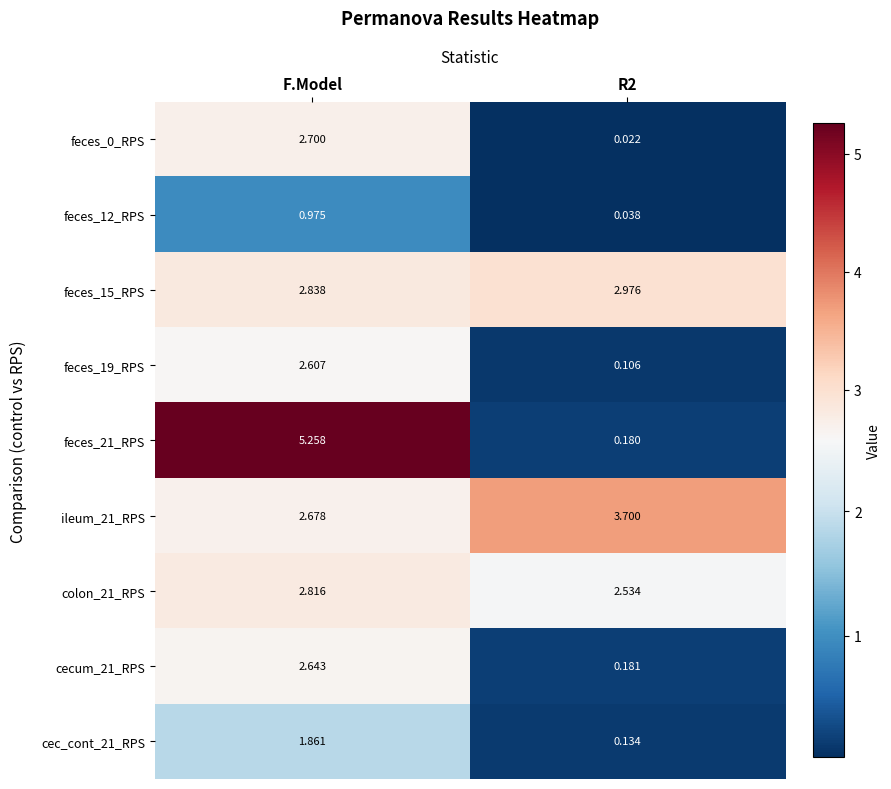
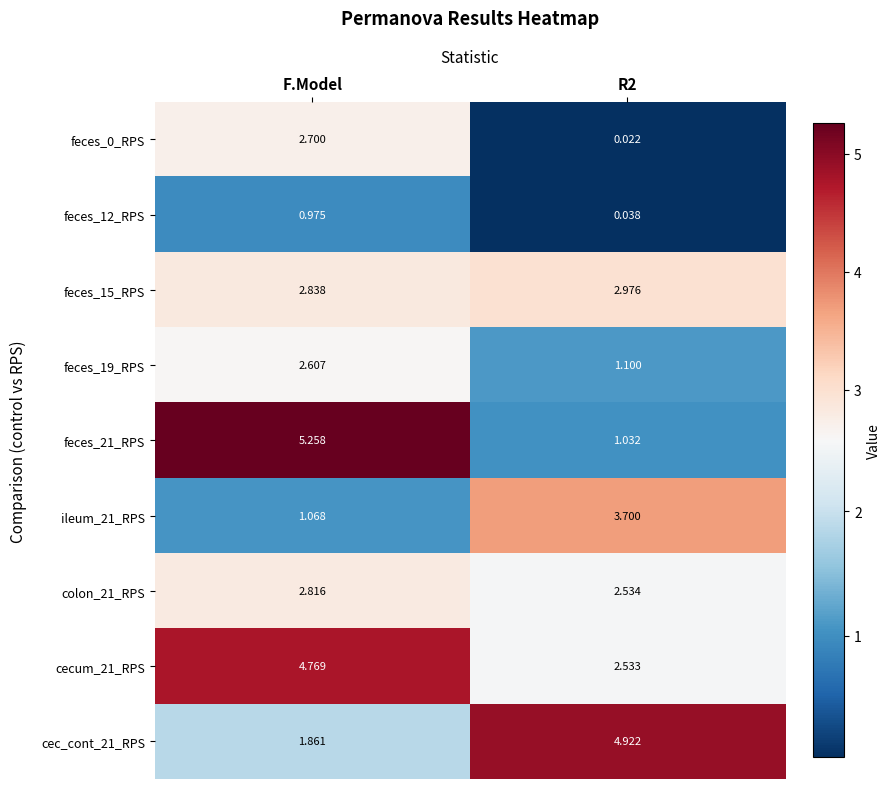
feces_19_RPS, R2: 0.106 -> 1.100
feces_21_RPS, R2: 0.180 -> 1.032
ileum_21_RPS, F.Model: 2.678 -> 1.068
cecum_21_RPS, F.Model: 2.643 -> 4.769
cecum_21_RPS, R2: 0.181 -> 2.533
cec_cont_21_RPS, R2: 0.134 -> 4.922
